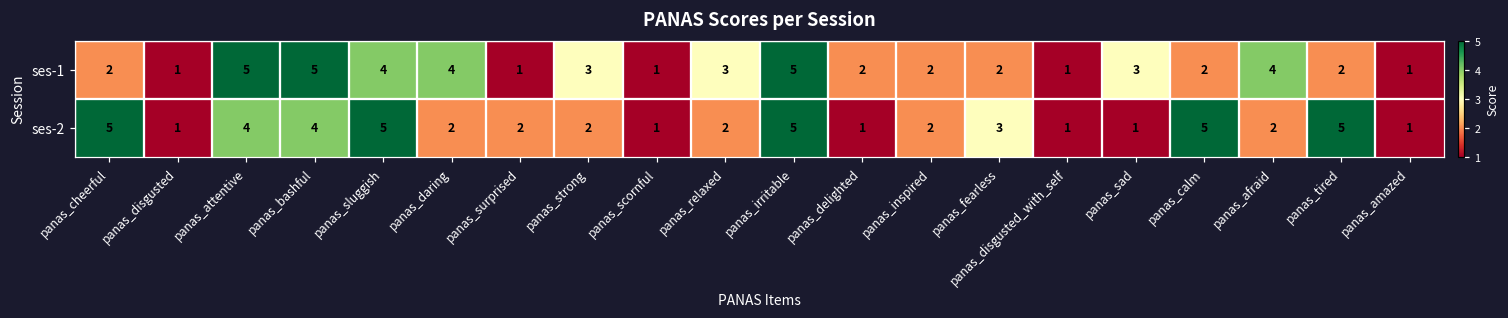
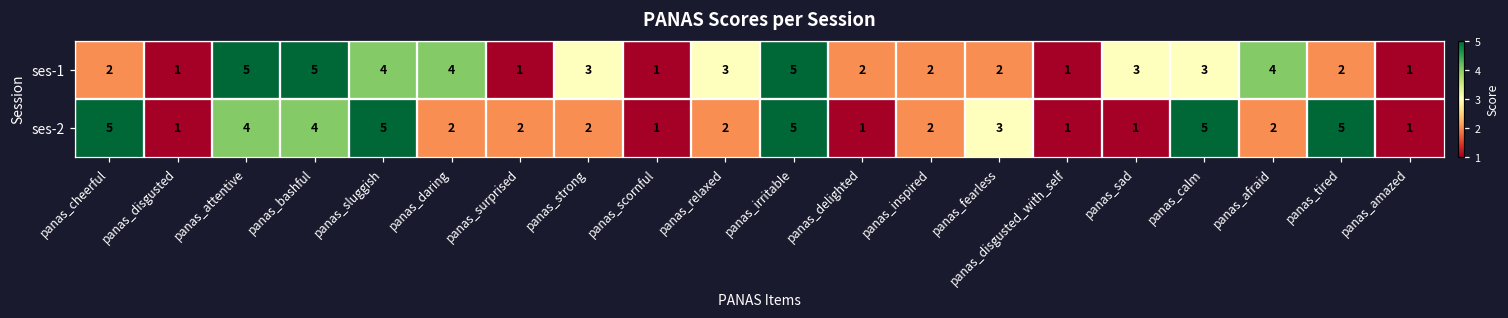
ses-1, panas_calm: 2 -> 3
